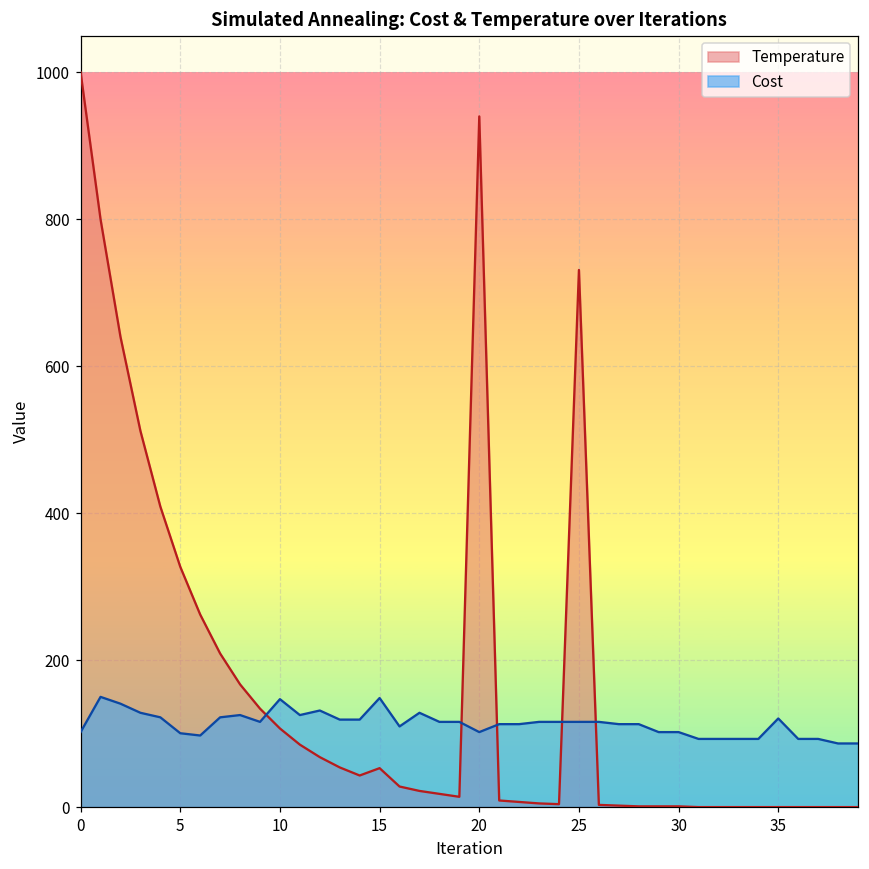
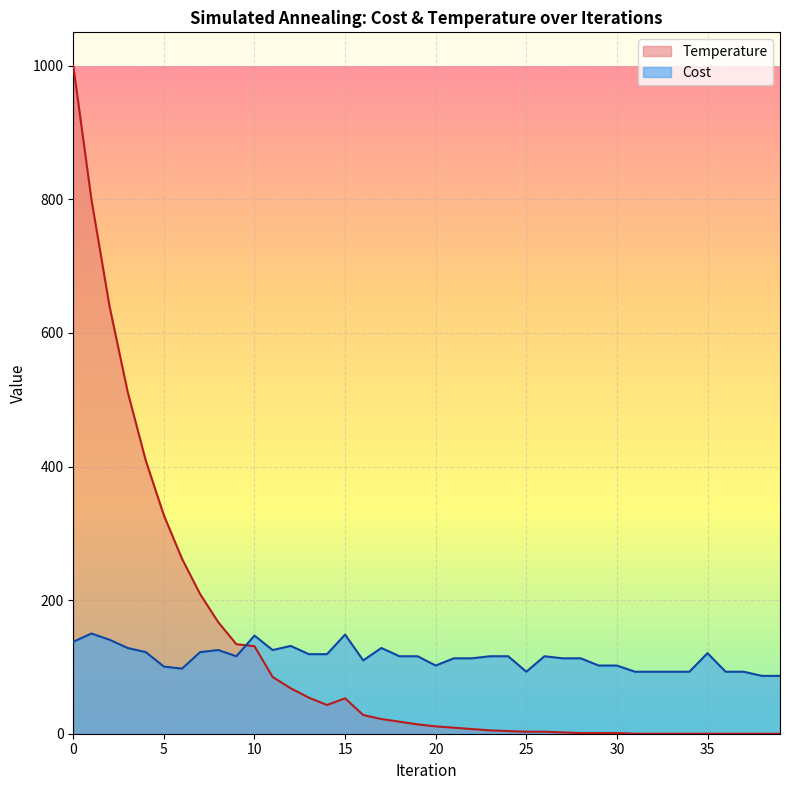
Cost, 0: 100 -> 140
Temperature, 10: 110 -> 130
Temperature, 20: 940 -> 10
Temperature, 25: 730 -> 0
Cost, 25: 120 -> 90
